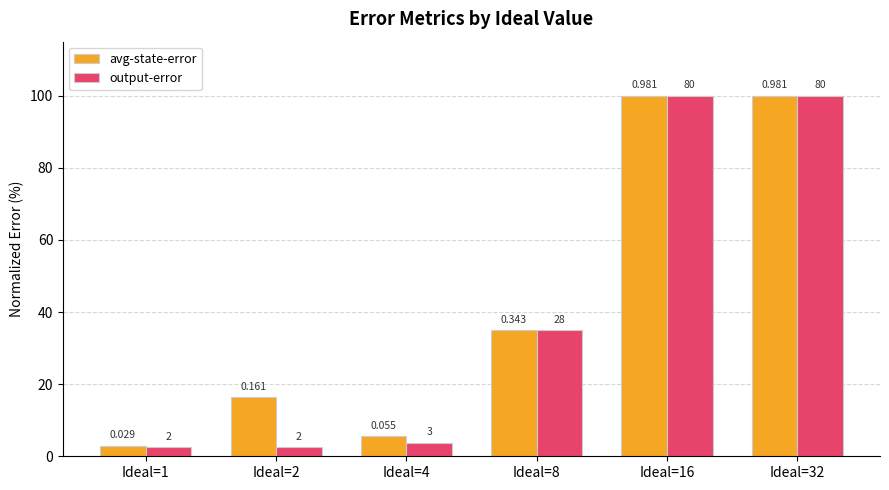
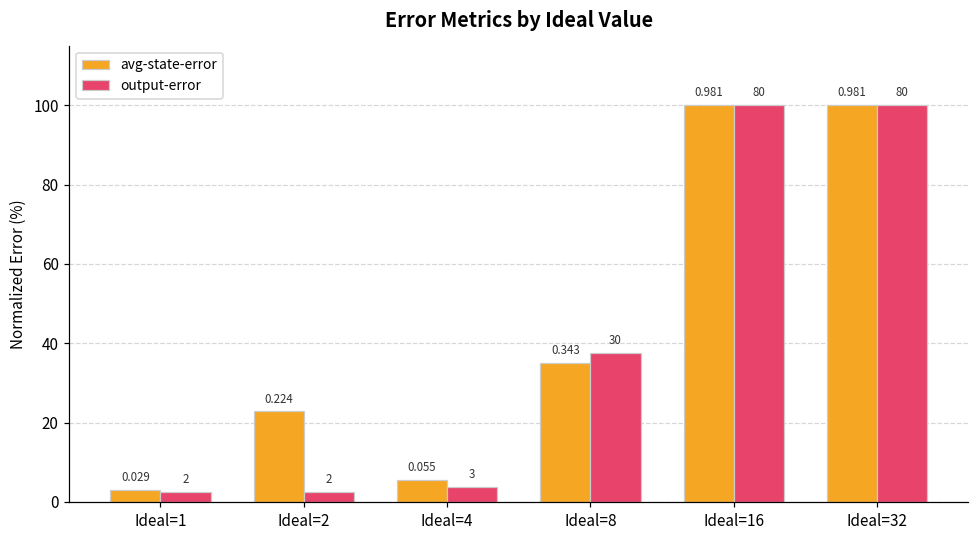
avg-state-error, Ideal=2: 0.161 -> 0.224
output-error, Ideal=8: 28 -> 30
